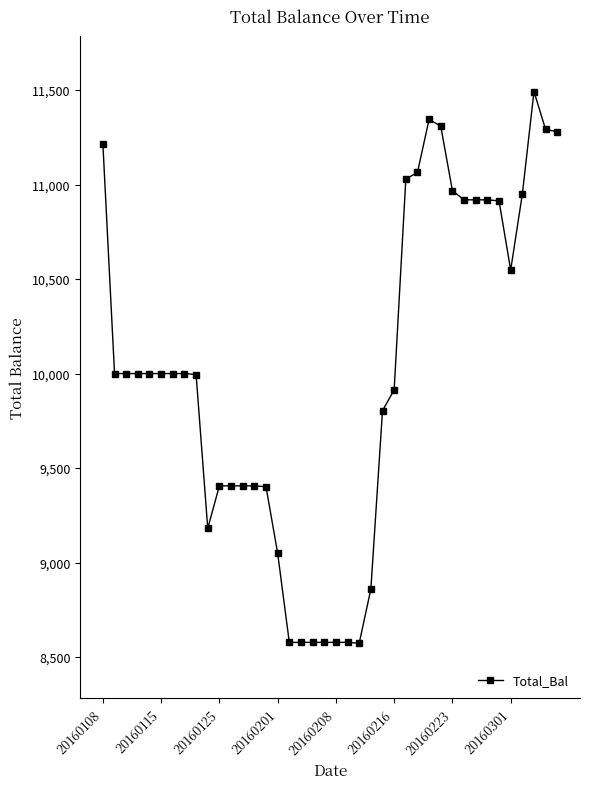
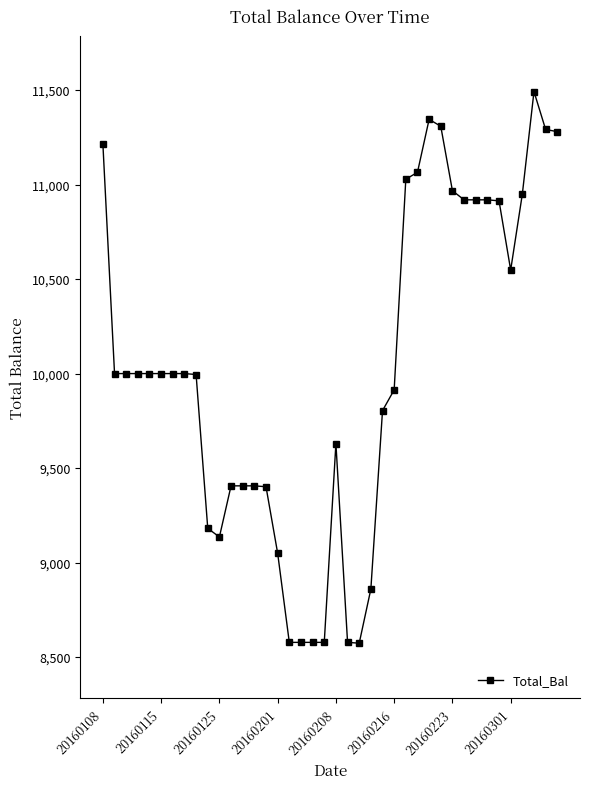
20160125: 9,410 -> 9,140
20160208: 8,580 -> 9,630
